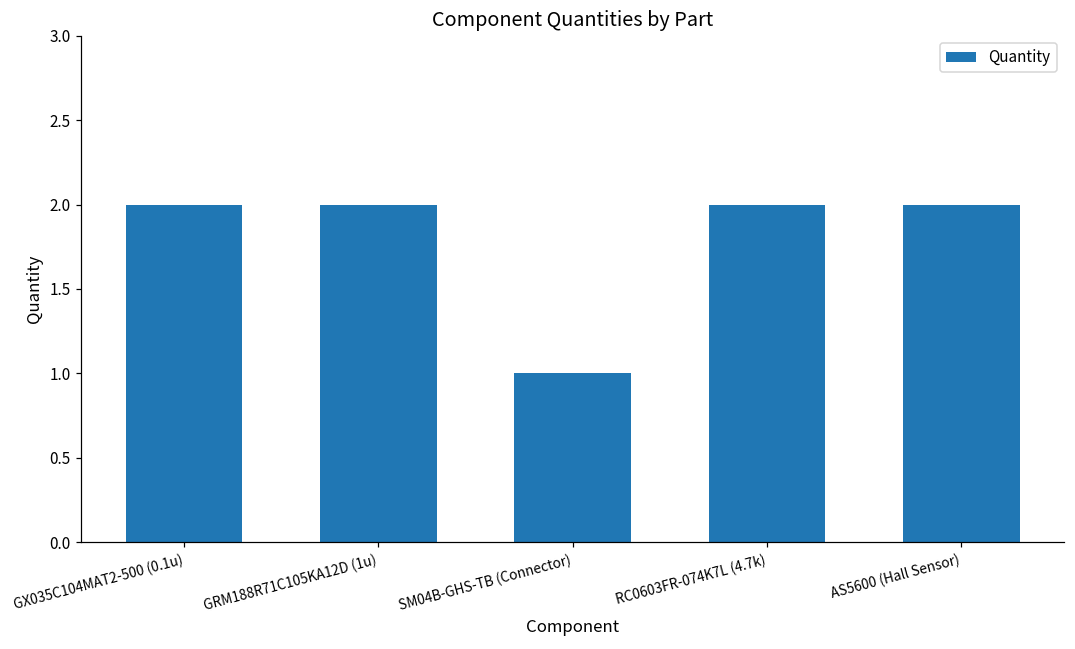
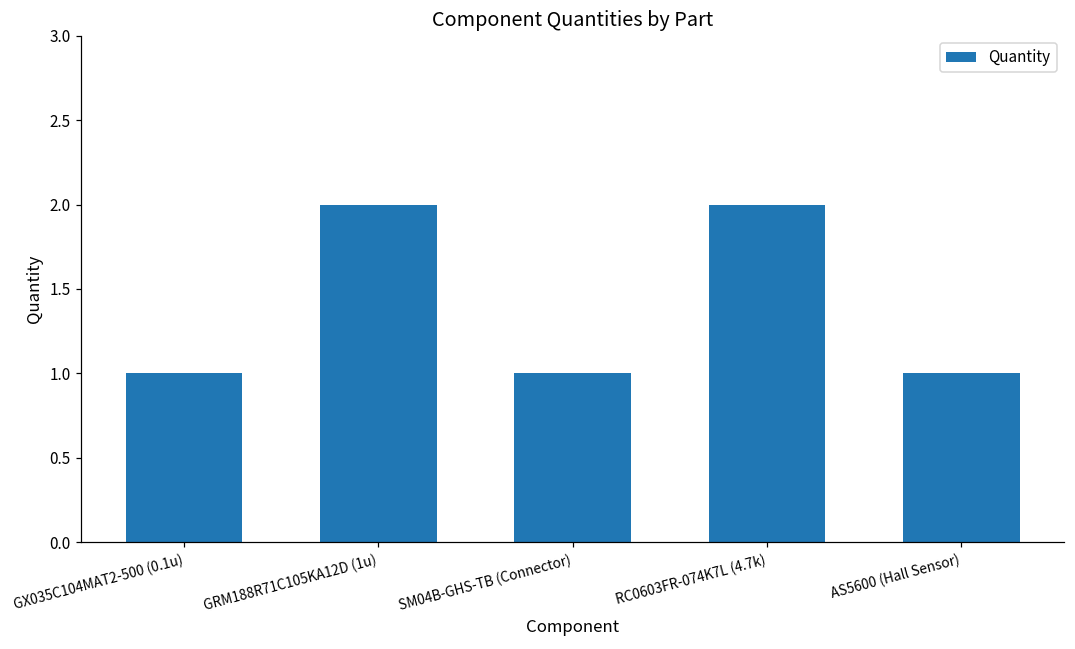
GX035C104MAT2-500 (0.1u): 2 -> 1
AS5600 (Hall Sensor): 2 -> 1
